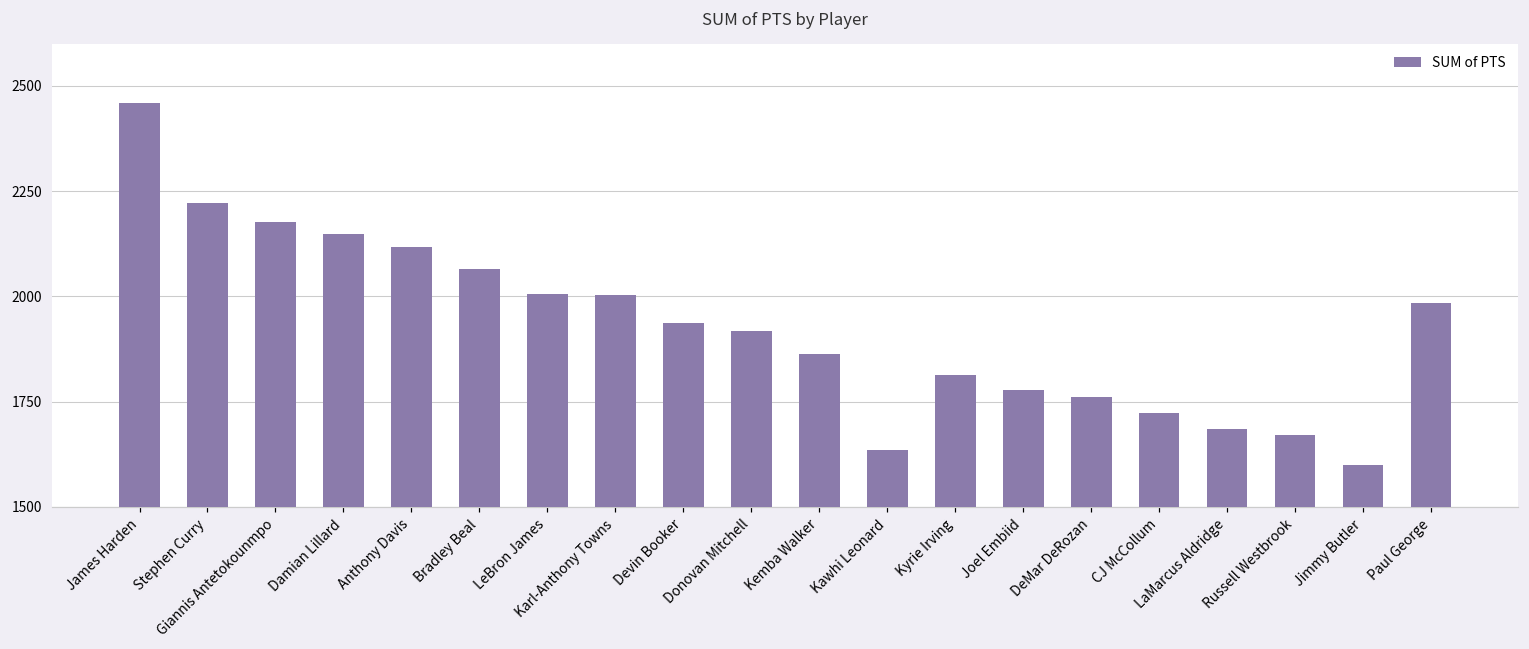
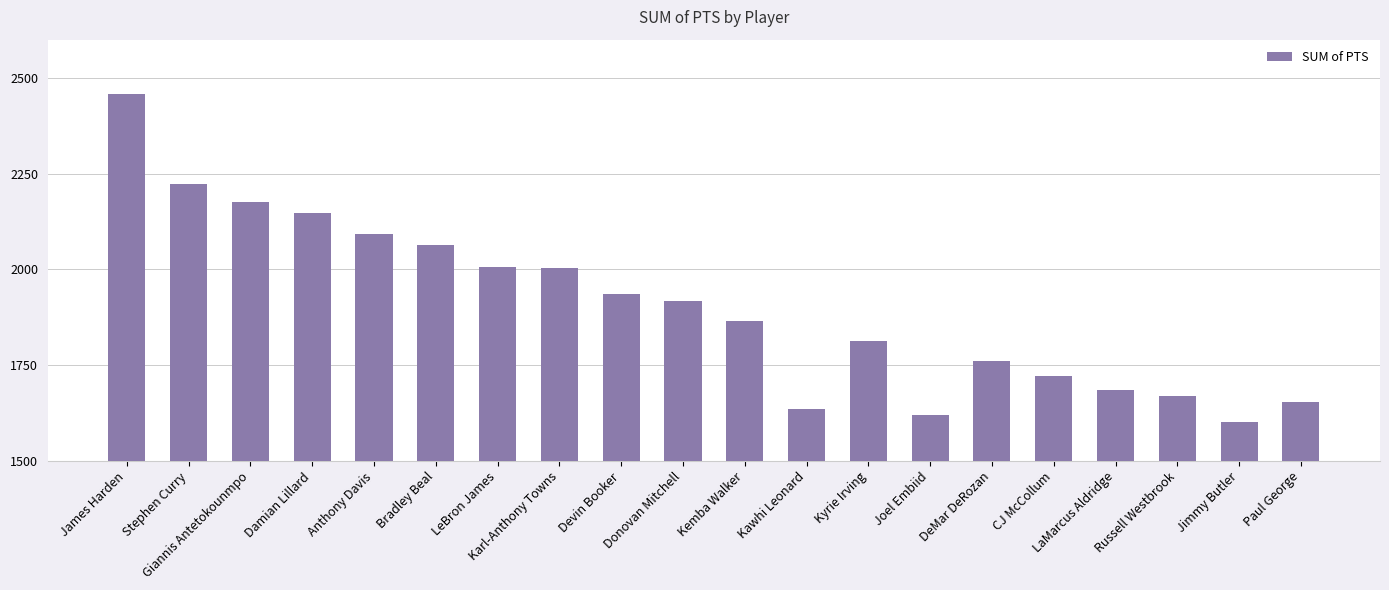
Anthony Davis: 2120 -> 2090
Joel Embiid: 1780 -> 1620
Paul George: 1980 -> 1650
